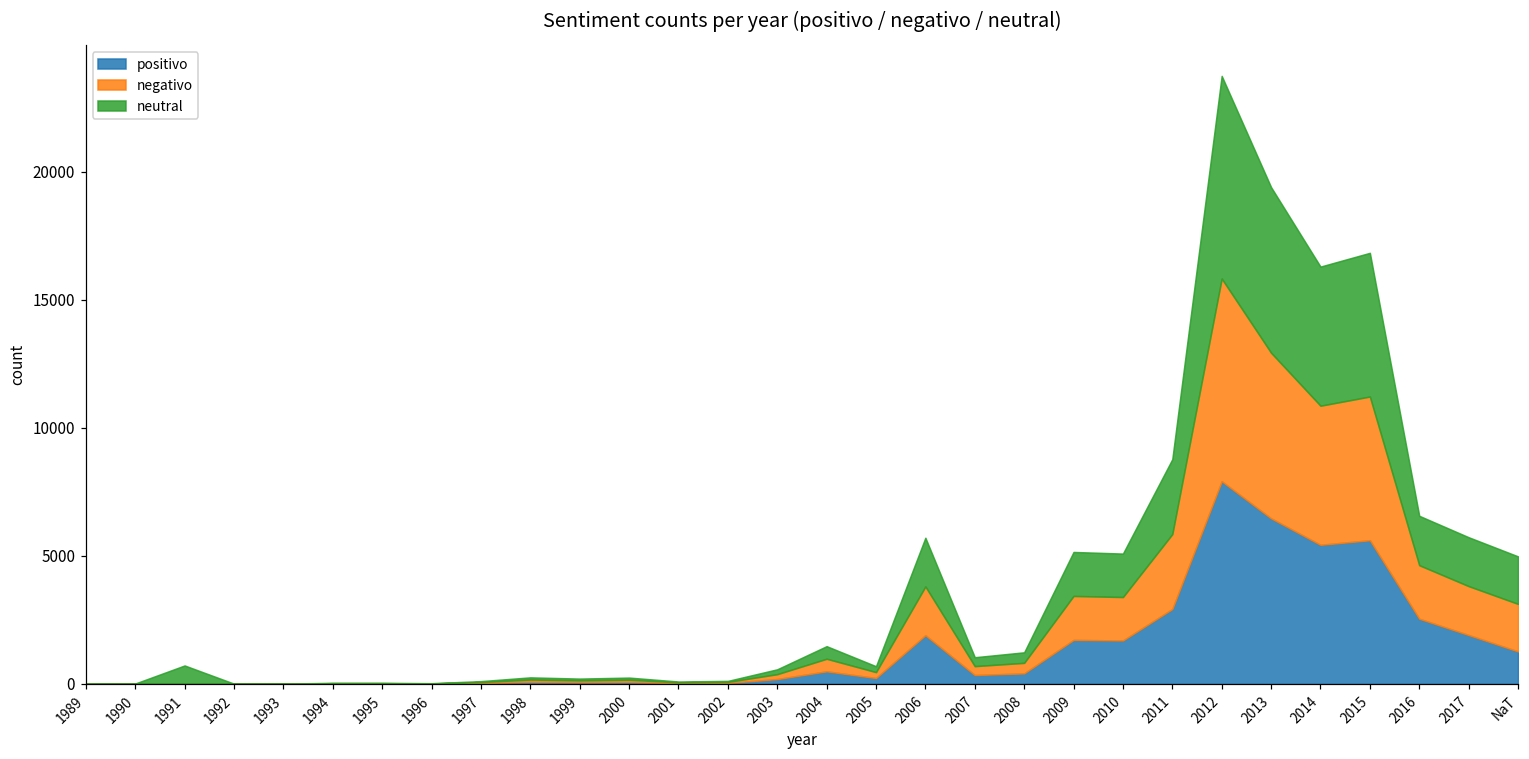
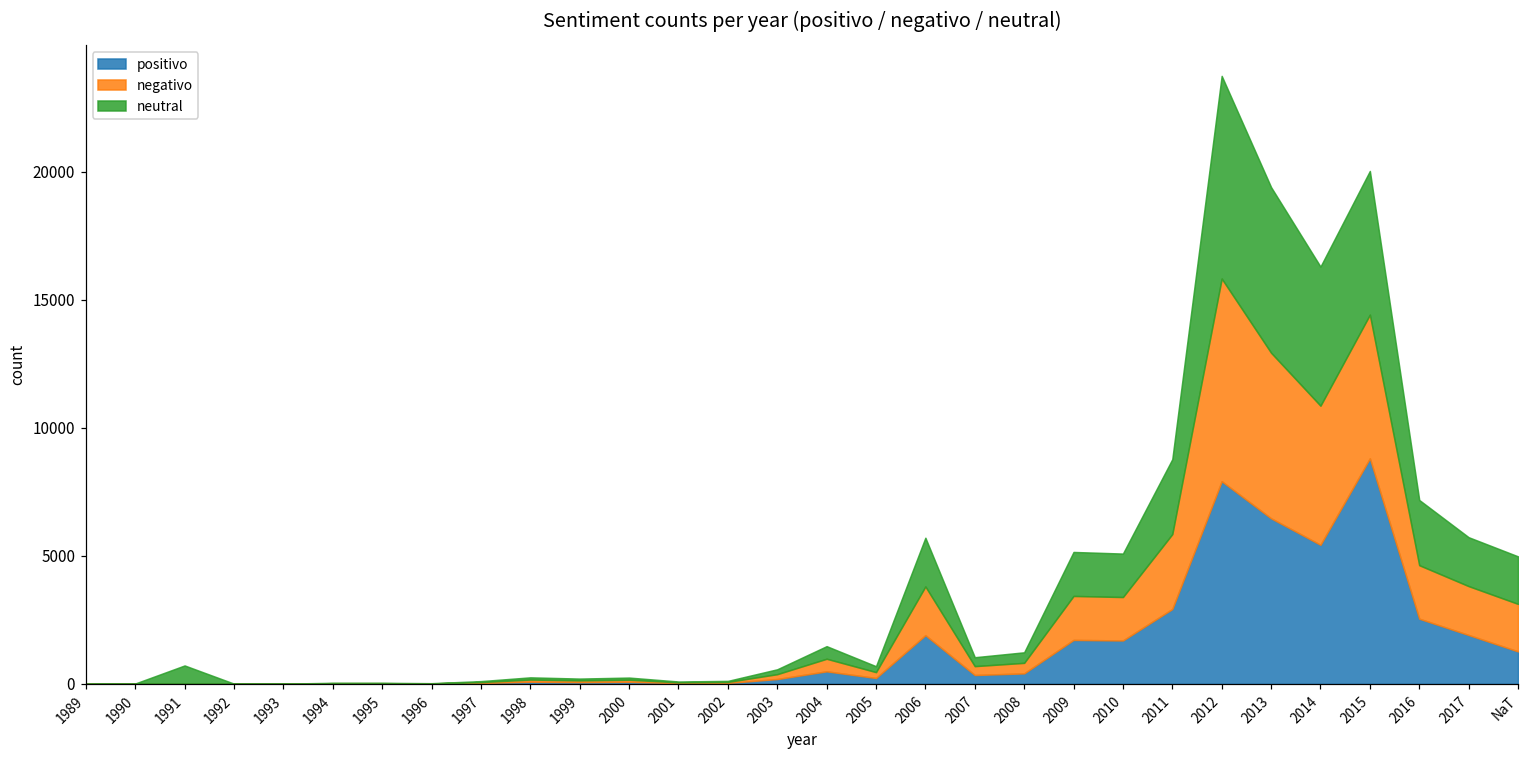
positivo, 2015: 5600 -> 8800
neutral, 2016: 1900 -> 2500
